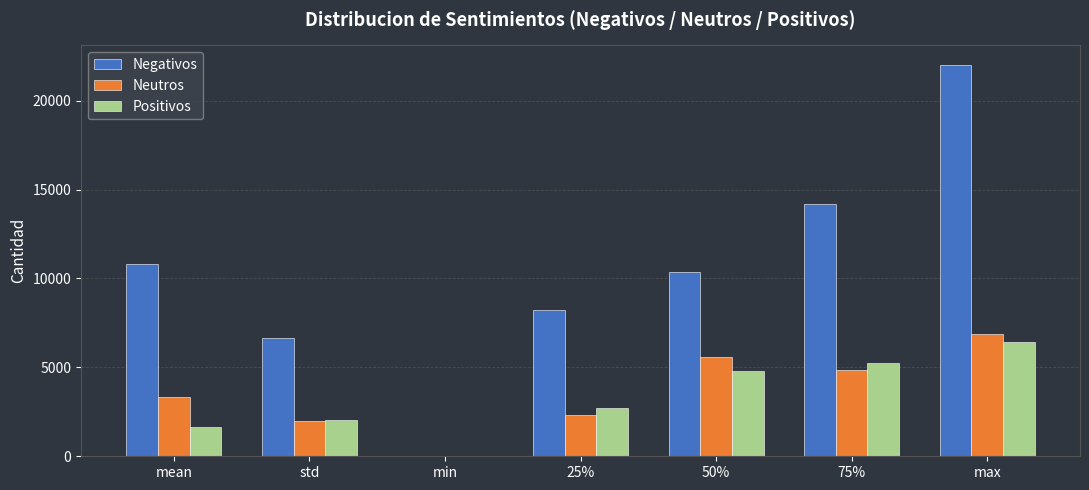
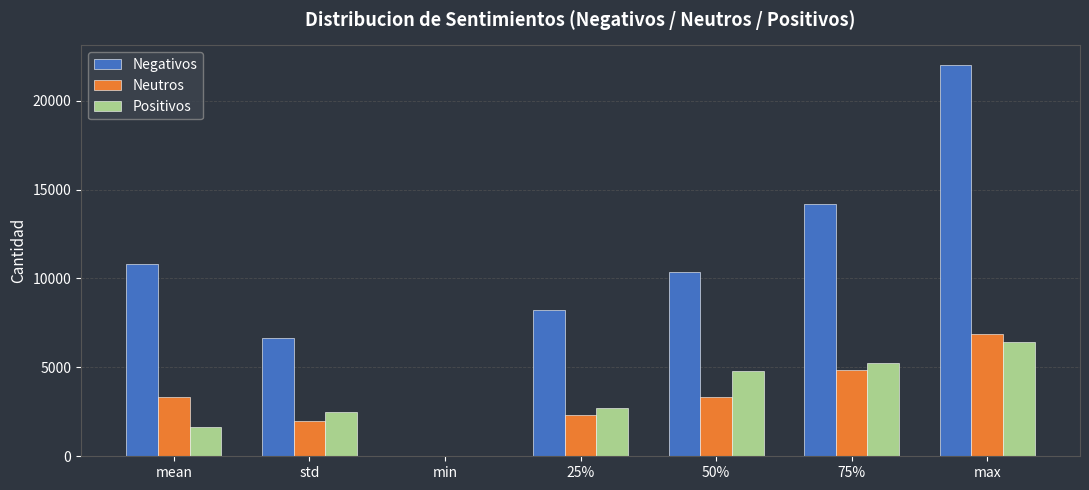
Positivos, std: 2000 -> 2500
Neutros, 50%: 5600 -> 3300
